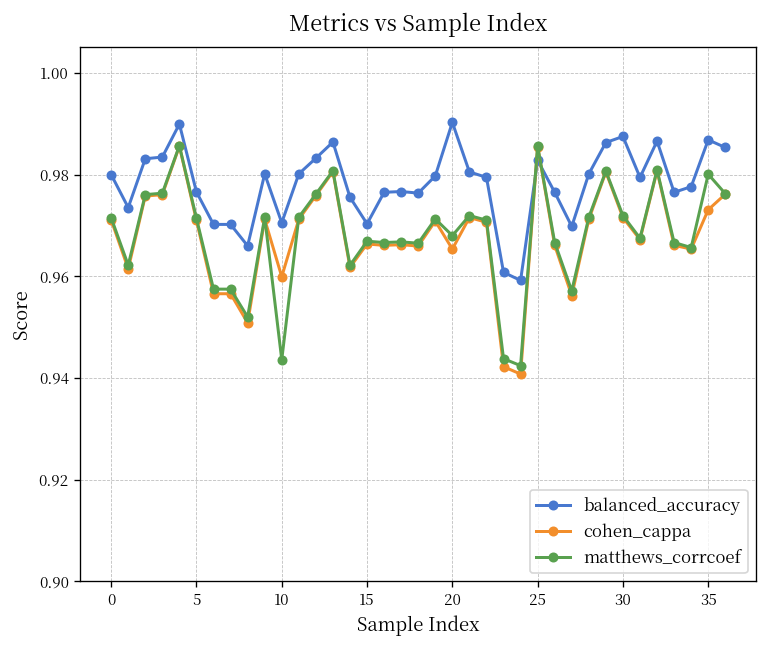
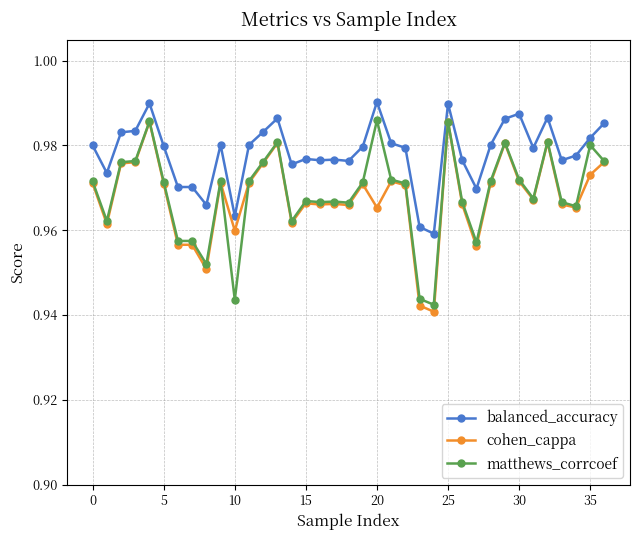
balanced_accuracy, 5: 0.977 -> 0.980
balanced_accuracy, 10: 0.971 -> 0.963
balanced_accuracy, 15: 0.970 -> 0.977
matthews_corrcoef, 20: 0.968 -> 0.986
balanced_accuracy, 25: 0.983 -> 0.990
balanced_accuracy, 35: 0.987 -> 0.982
